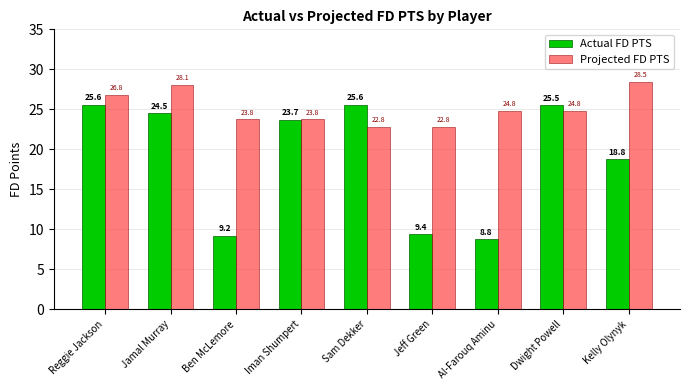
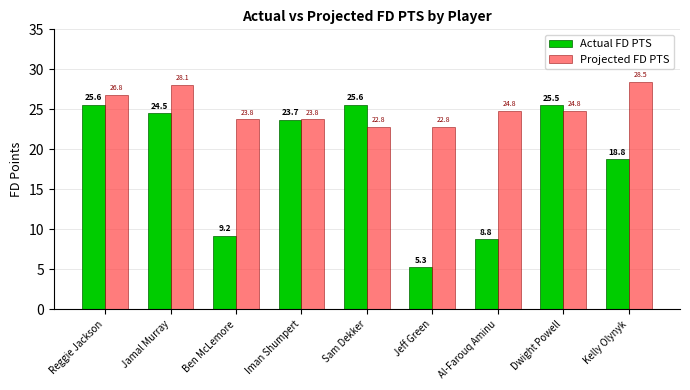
Actual FD PTS, Jeff Green: 9.4 -> 5.3
